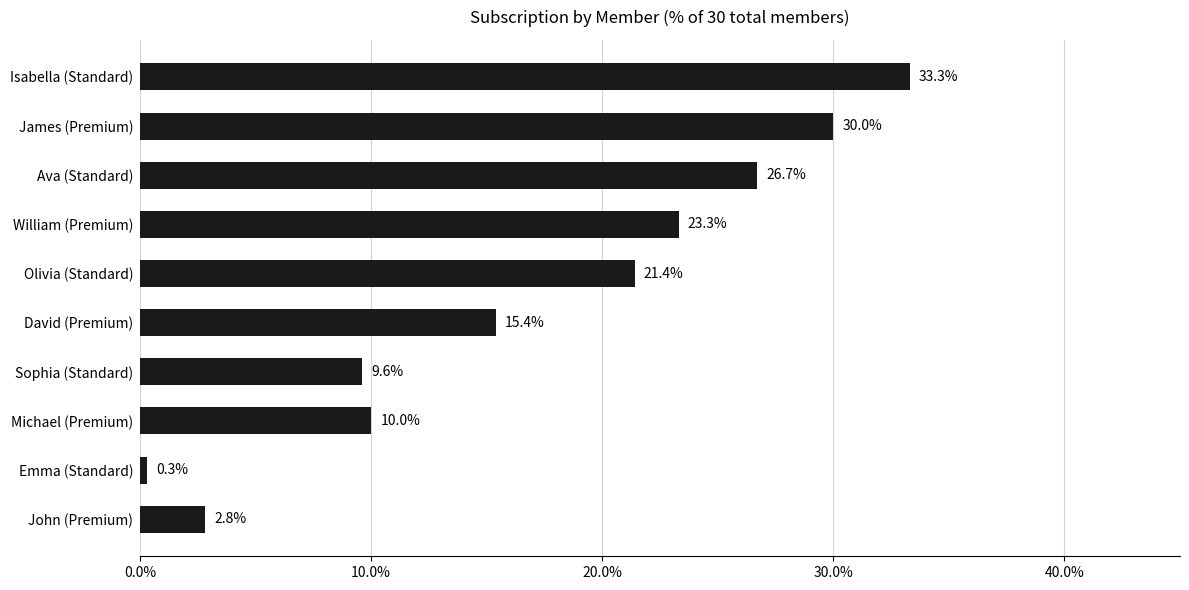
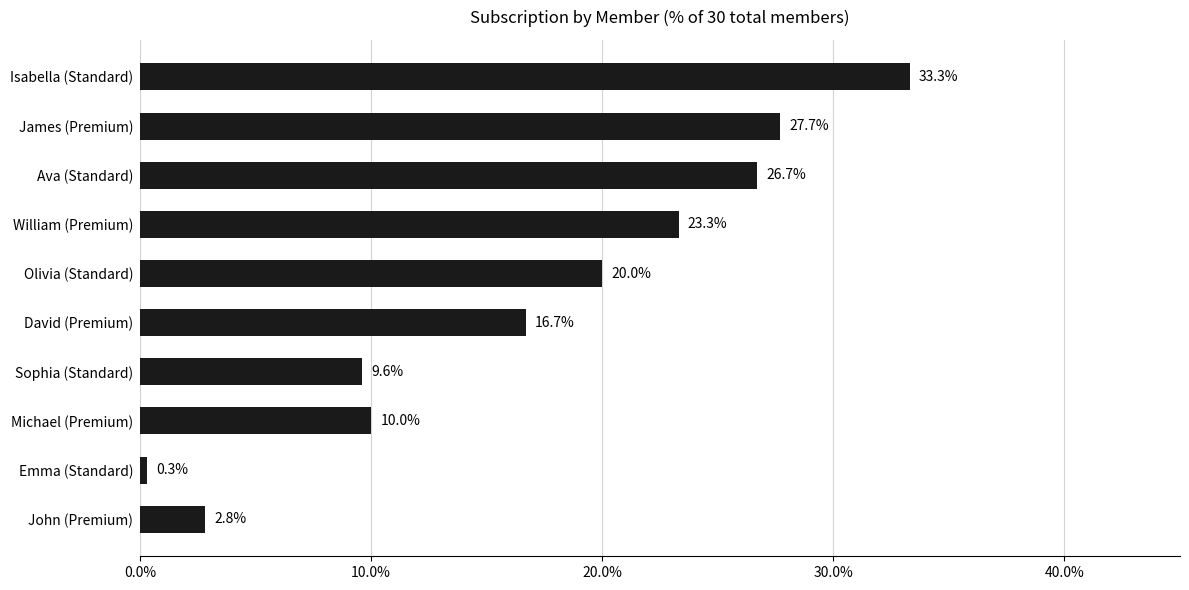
James (Premium): 30.0% -> 27.7%
Olivia (Standard): 21.4% -> 20.0%
David (Premium): 15.4% -> 16.7%
